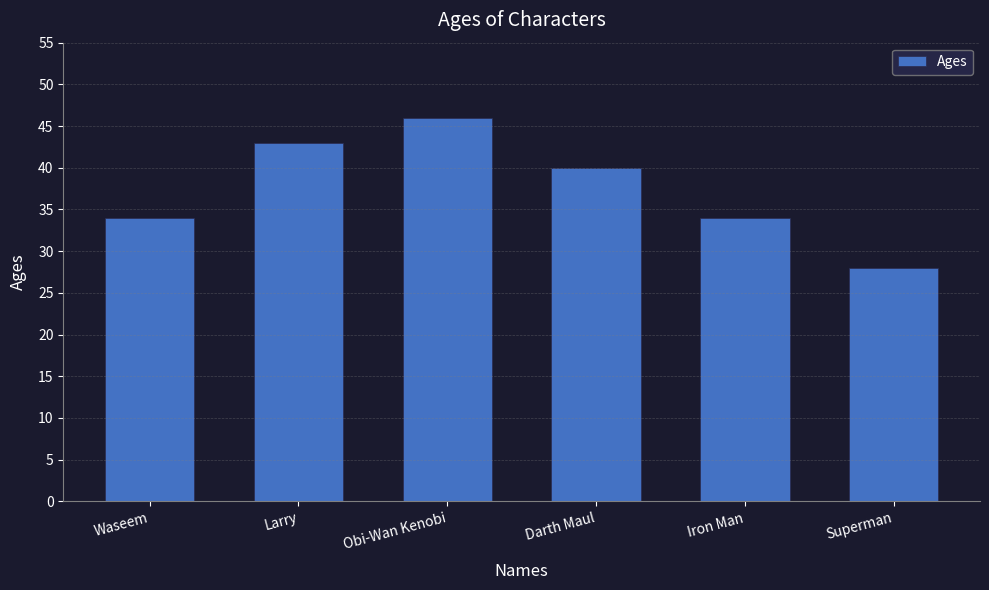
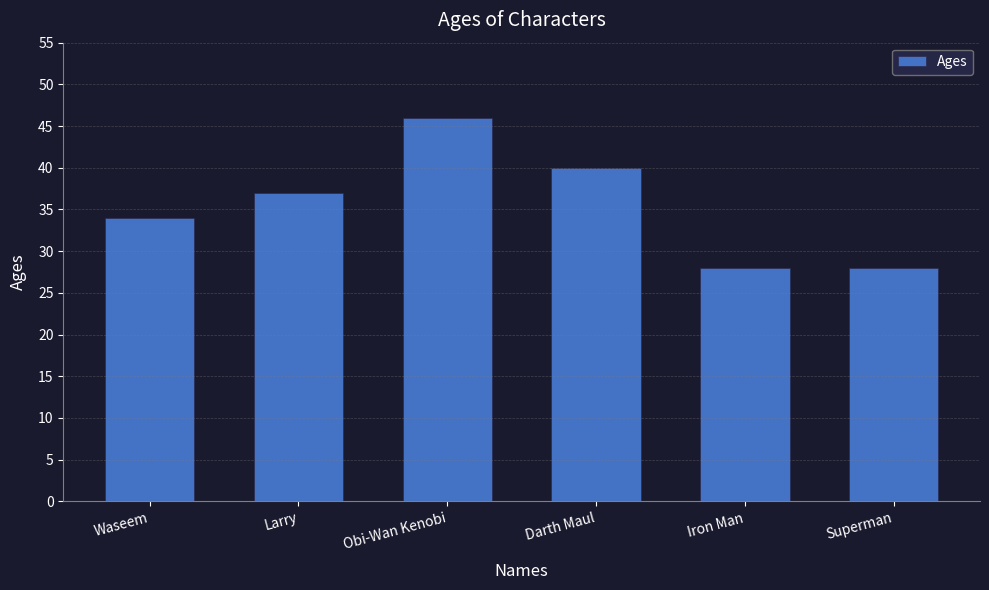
Larry: 43 -> 37
Iron Man: 34 -> 28
